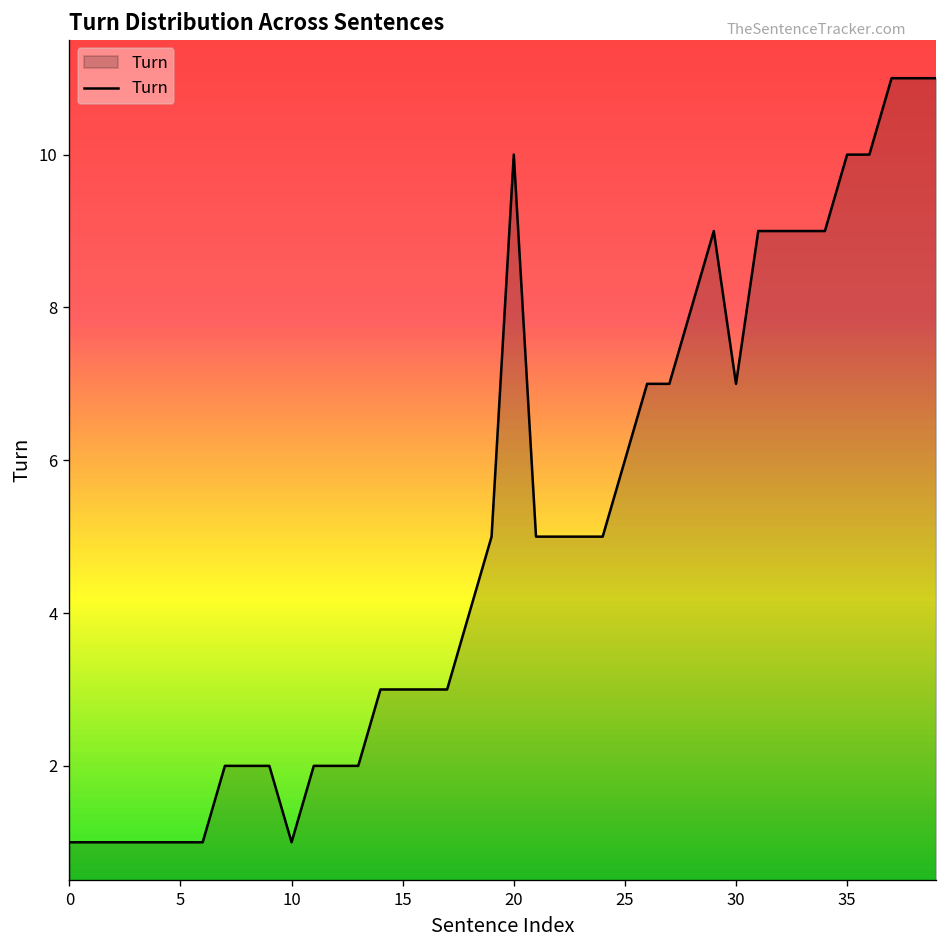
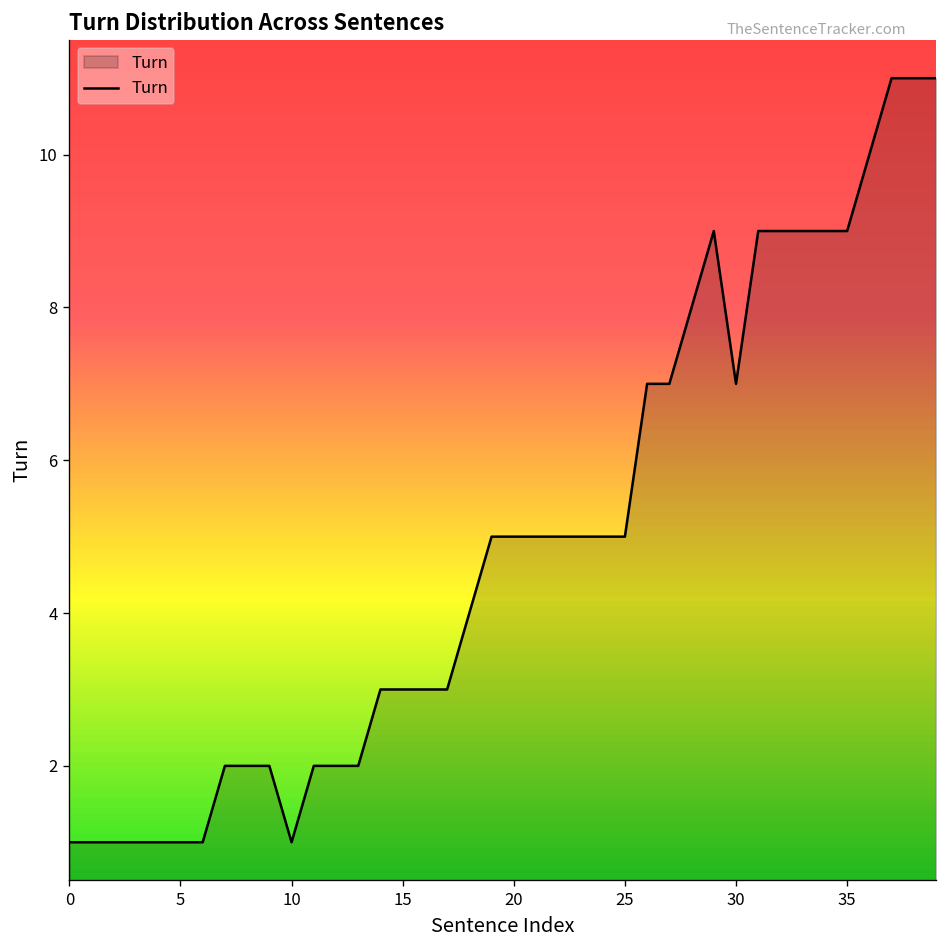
20: 10 -> 5
25: 6 -> 5
35: 10 -> 9
